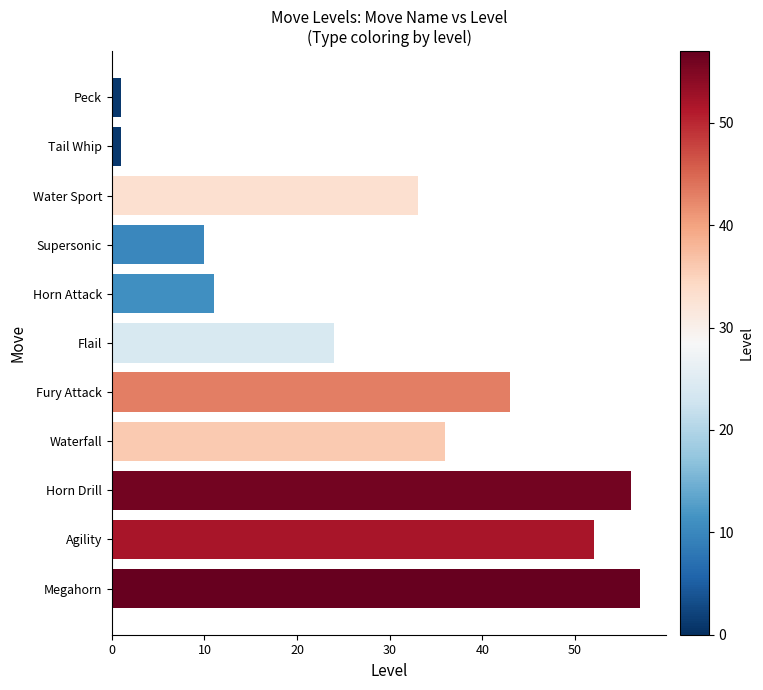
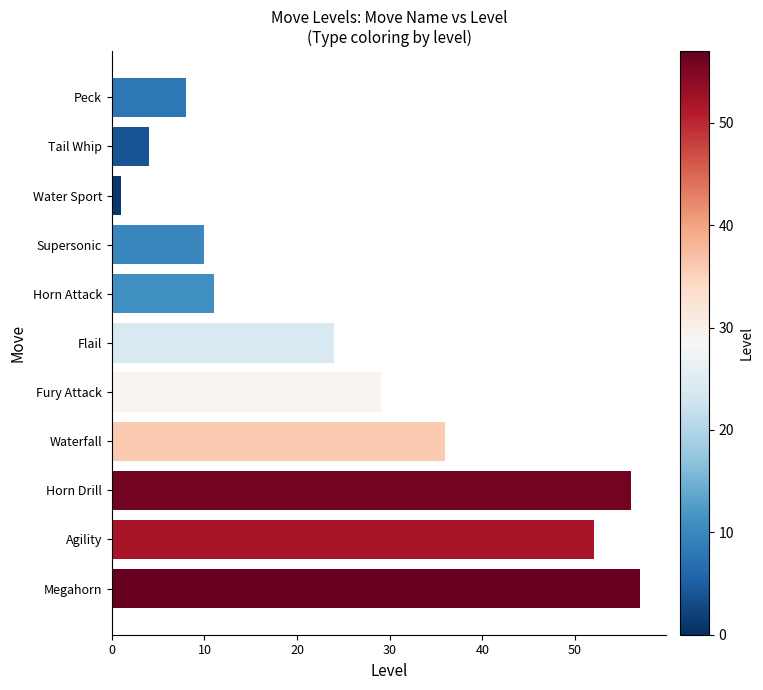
Peck: 1 -> 8
Tail Whip: 1 -> 4
Water Sport: 33 -> 1
Fury Attack: 43 -> 29
